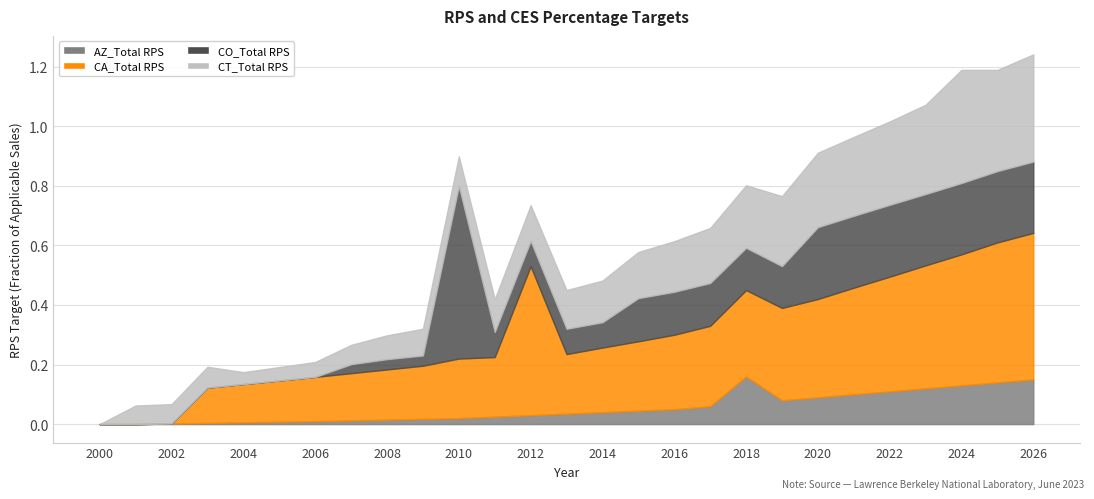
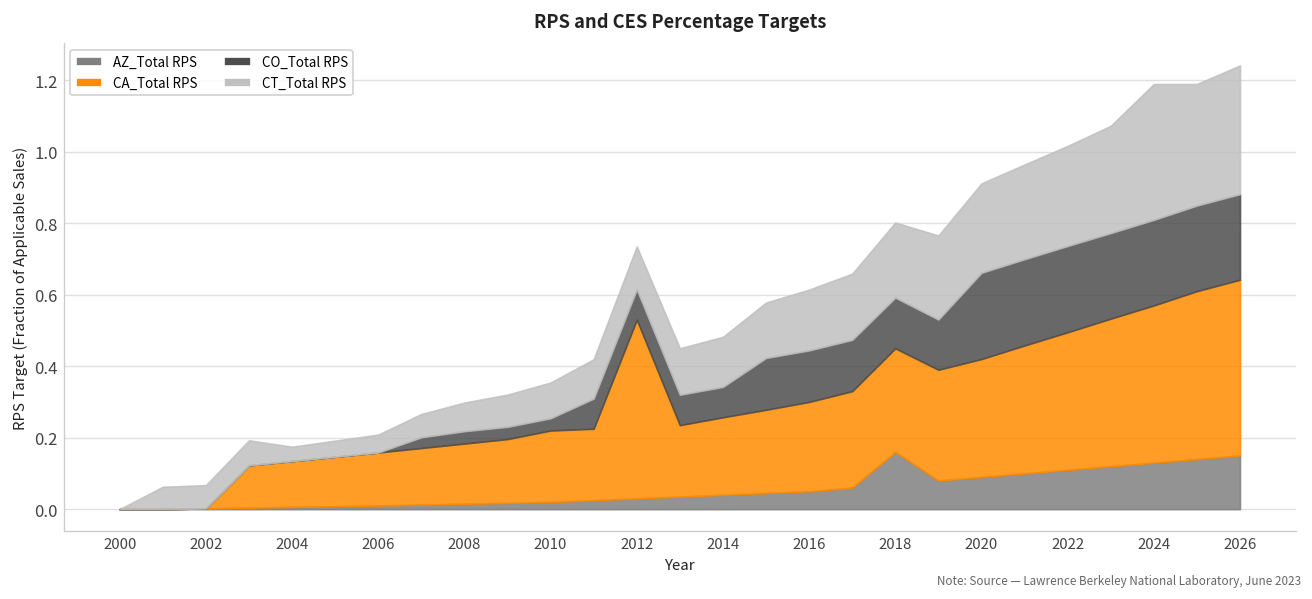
CO_Total RPS, 2010: 0.58 -> 0.03
